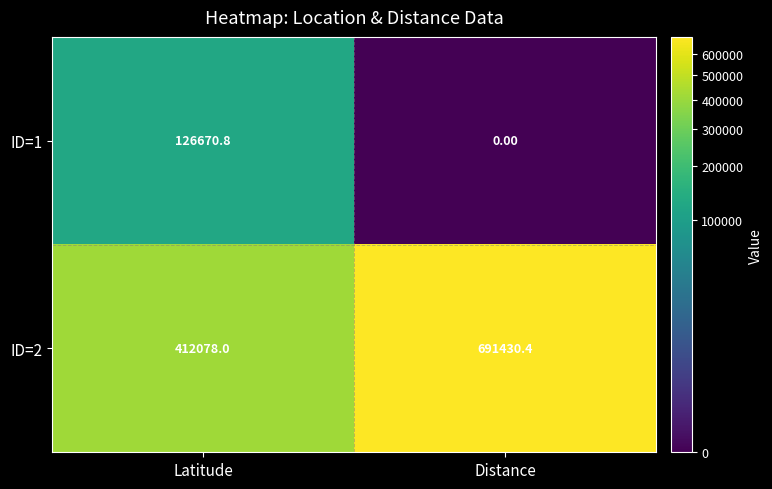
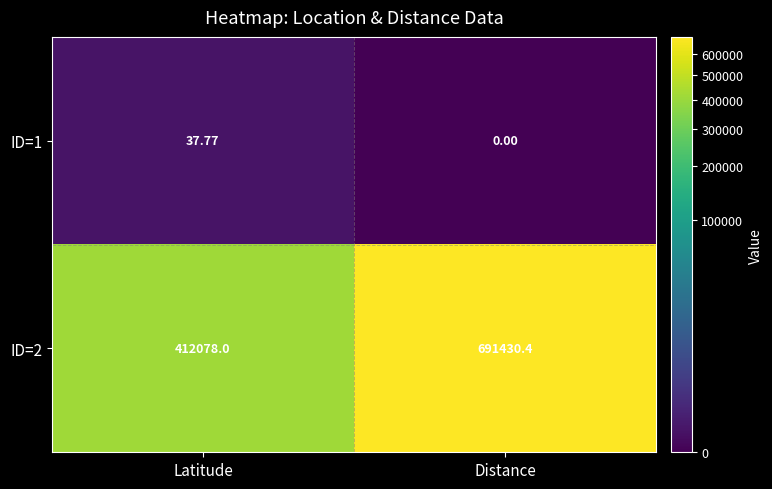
ID=1, Latitude: 126670.8 -> 37.77
